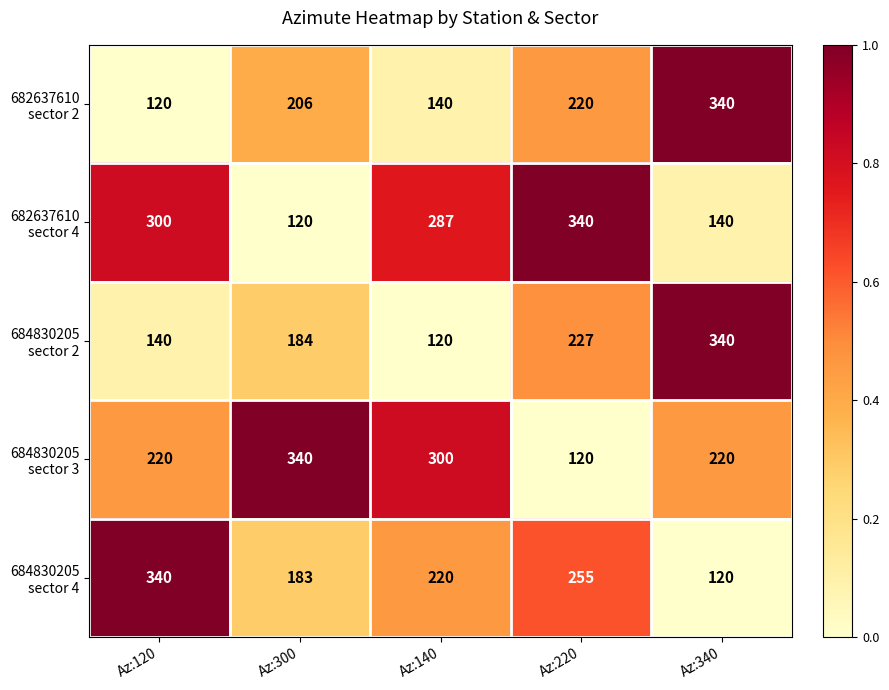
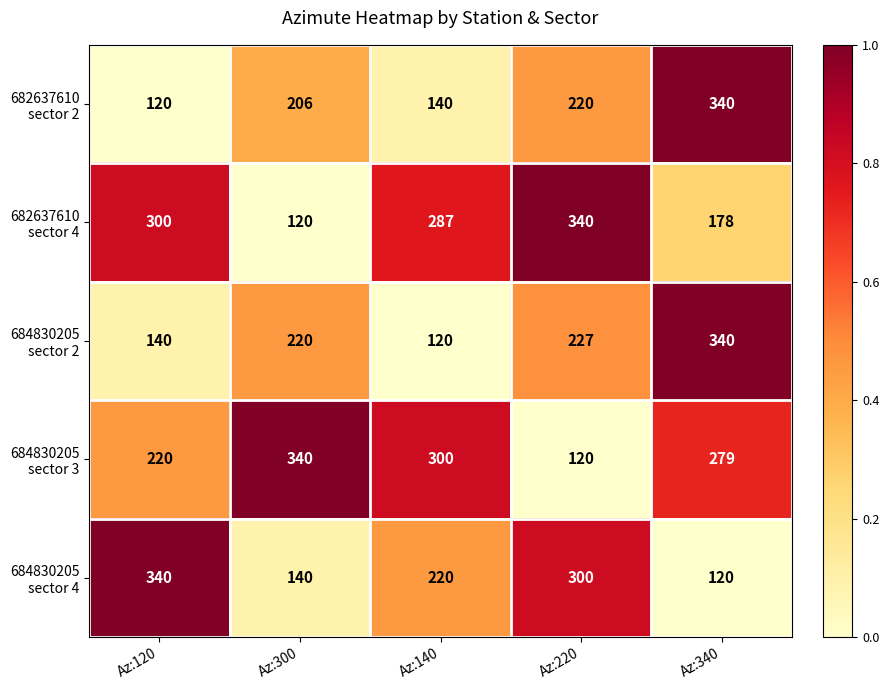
682637610 sector 4, Az:340: 140 -> 178
684830205 sector 2, Az:300: 184 -> 220
684830205 sector 3, Az:340: 220 -> 279
684830205 sector 4, Az:300: 183 -> 140
684830205 sector 4, Az:220: 255 -> 300
